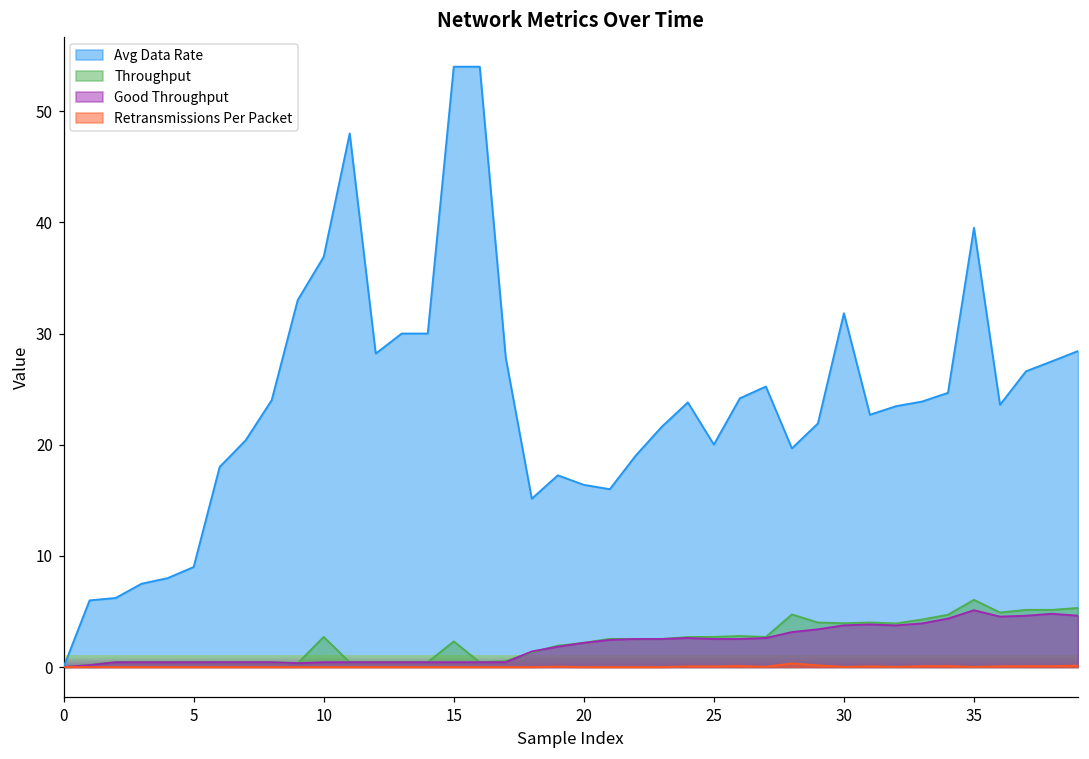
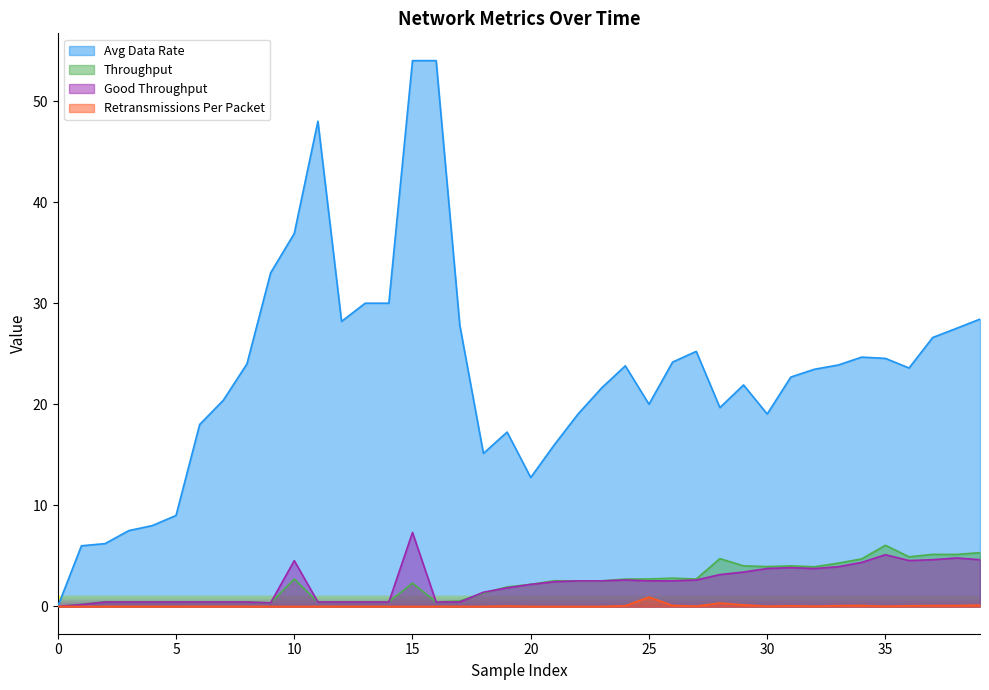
Good Throughput, 10: 0.4 -> 4.5
Good Throughput, 15: 0.4 -> 7.3
Avg Data Rate, 20: 16.4 -> 12.8
Retransmissions Per Packet, 25: 0.1 -> 0.9
Avg Data Rate, 30: 31.8 -> 19.0
Avg Data Rate, 35: 39.5 -> 24.5
